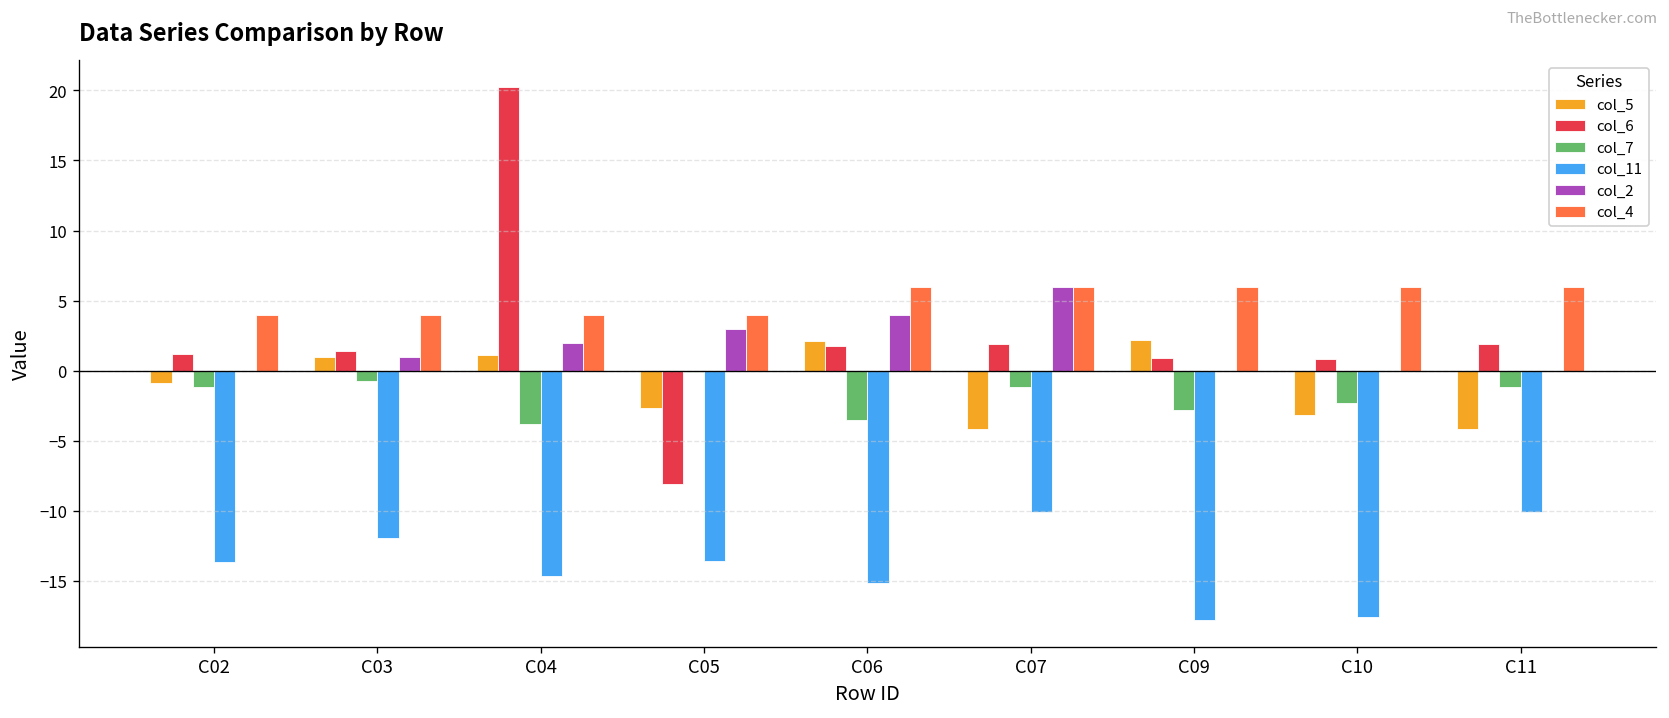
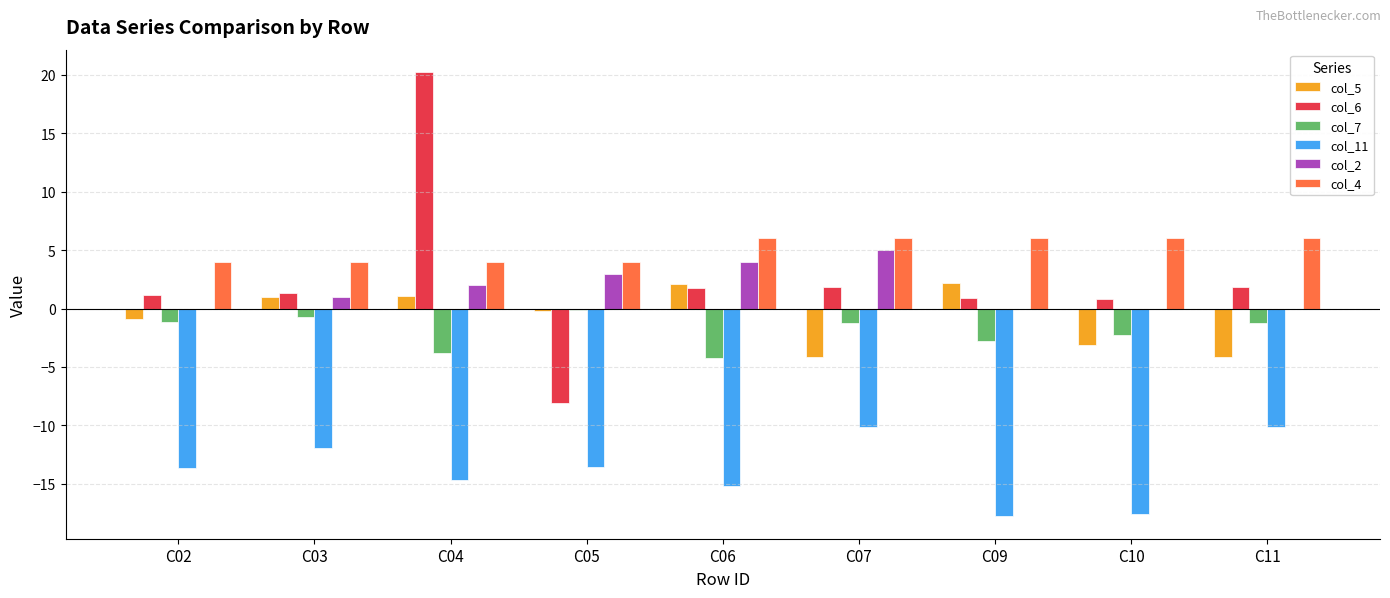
col_5, C05: -2.7 -> -0.2
col_7, C06: -3.5 -> -4.2
col_2, C07: 6 -> 5
